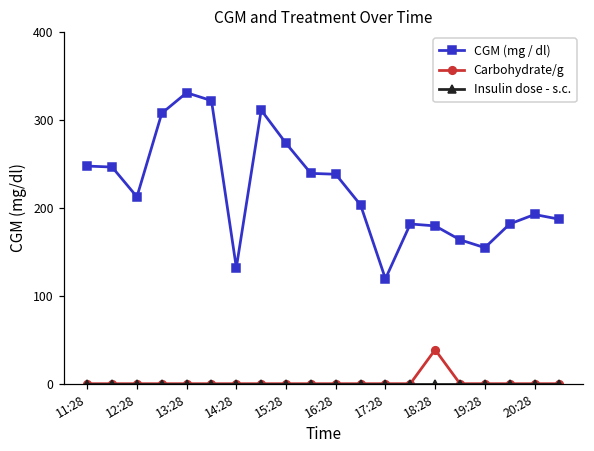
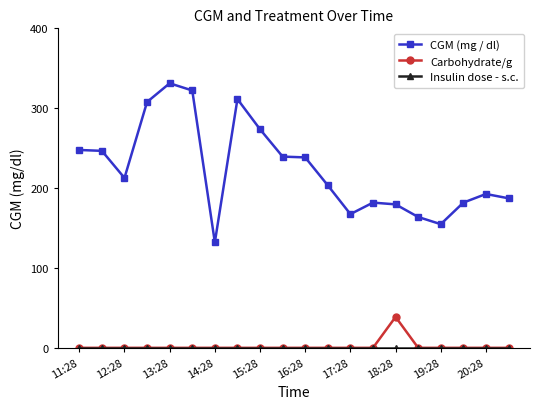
CGM (mg / dl), 17:28: 120 -> 170
